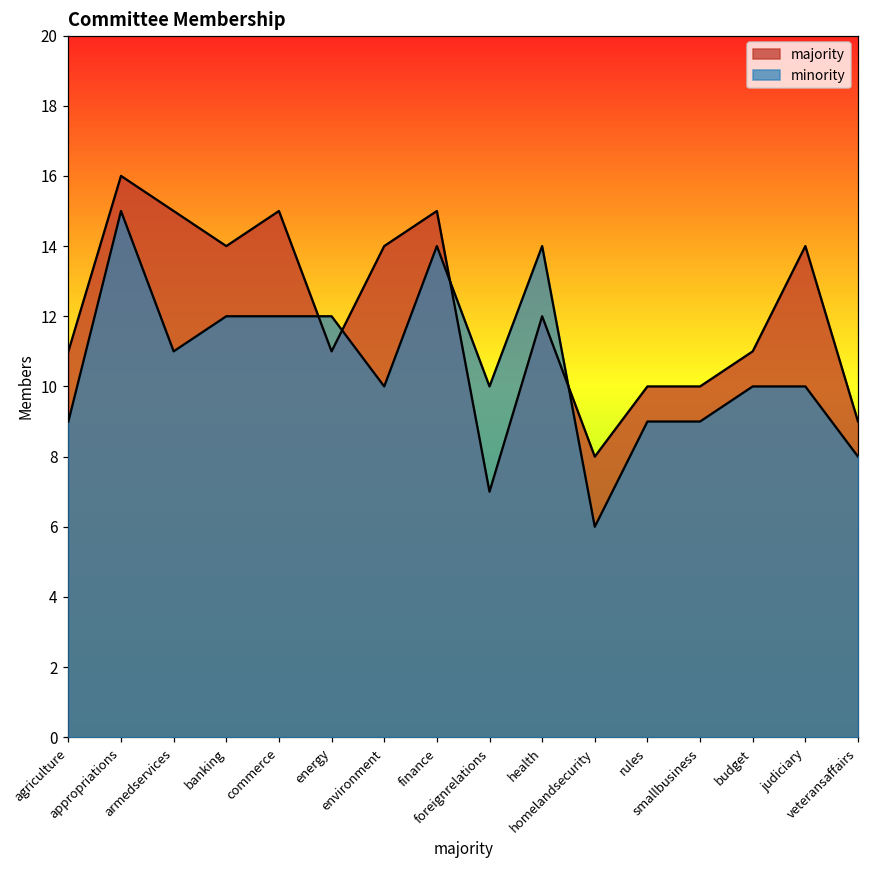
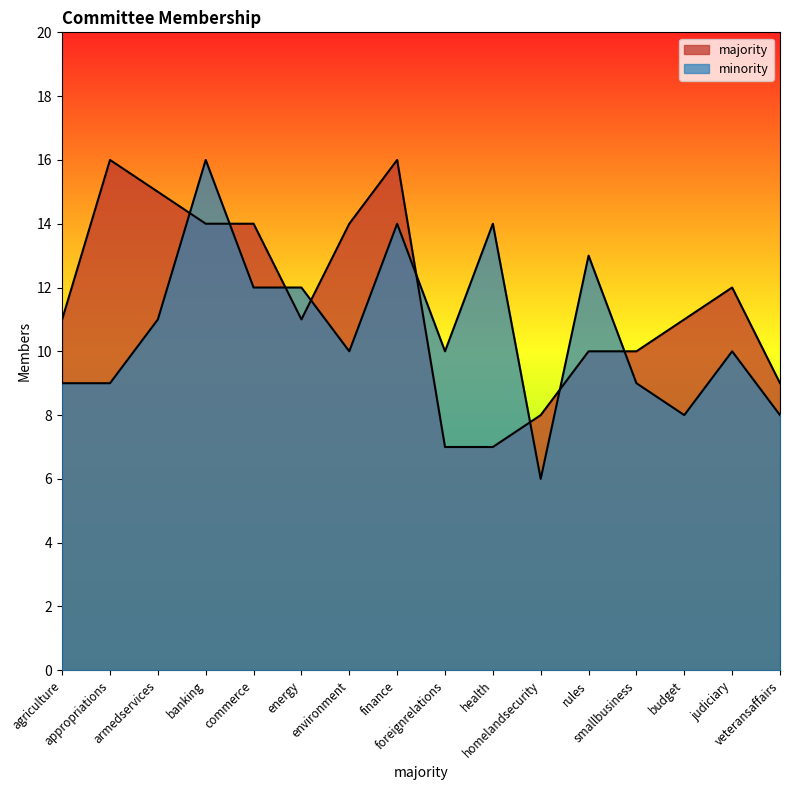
minority, appropriations: 15 -> 9
minority, banking: 12 -> 16
majority, commerce: 15 -> 14
majority, finance: 15 -> 16
majority, health: 12 -> 7
minority, rules: 9 -> 13
minority, budget: 10 -> 8
majority, judiciary: 14 -> 12
